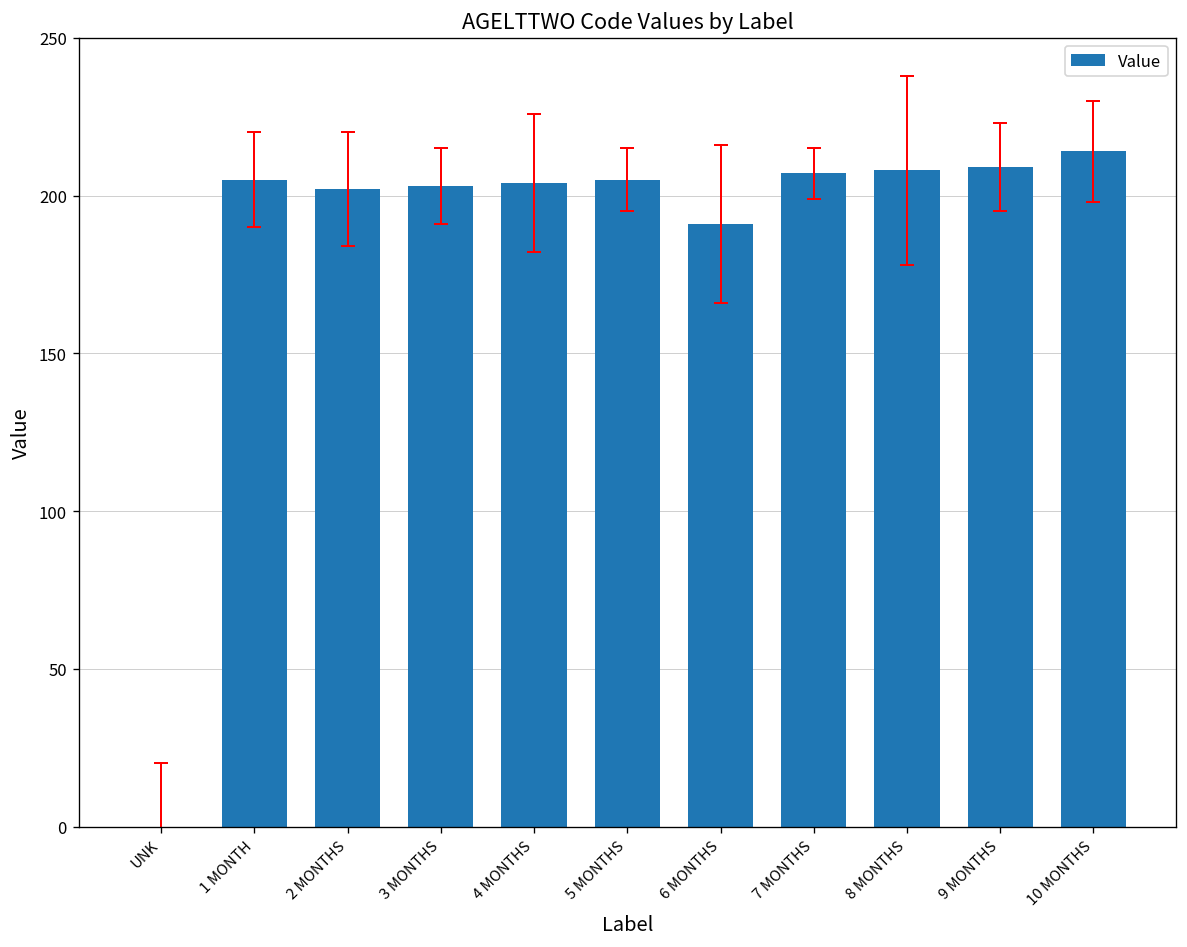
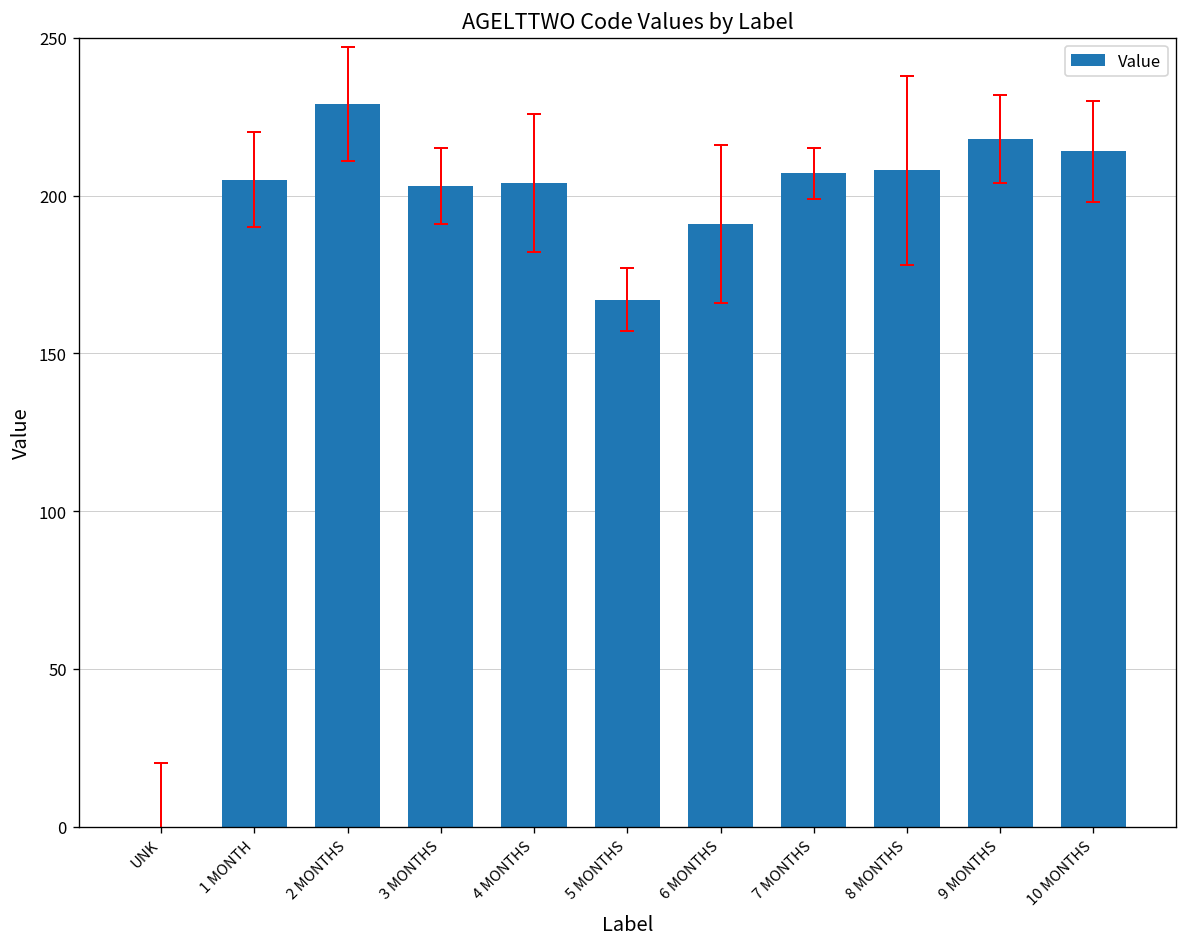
Value, 2 MONTHS: 202 -> 229
Value, 5 MONTHS: 205 -> 167
Value, 9 MONTHS: 209 -> 218
